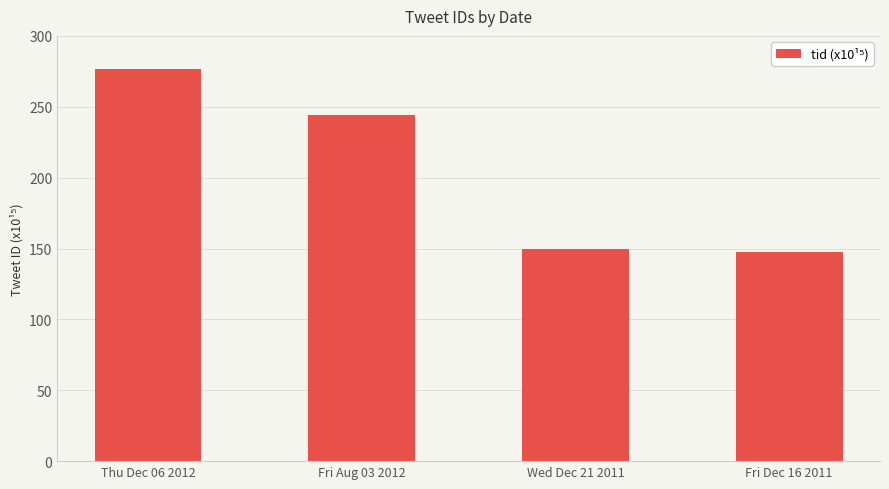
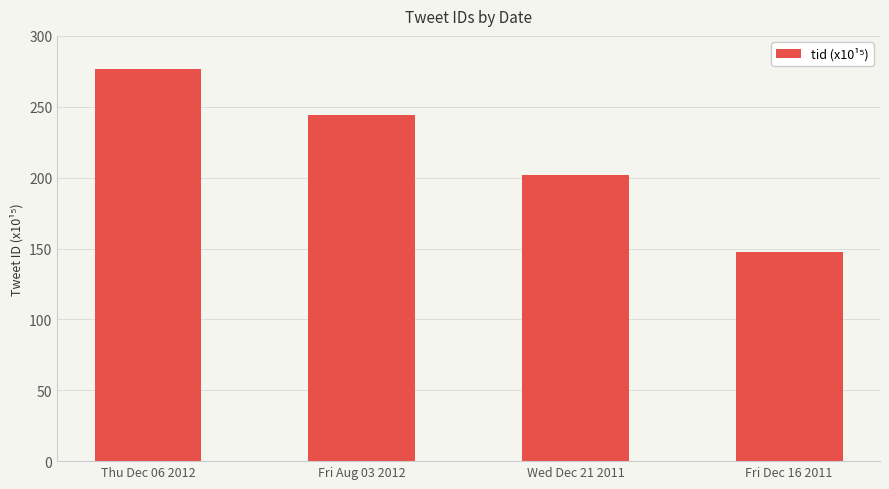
Wed Dec 21 2011: 150 -> 202
